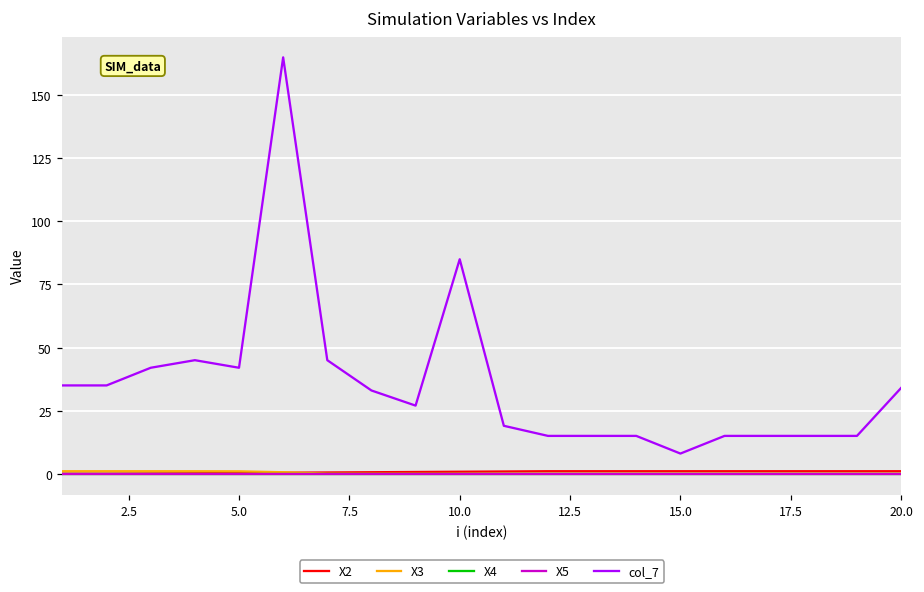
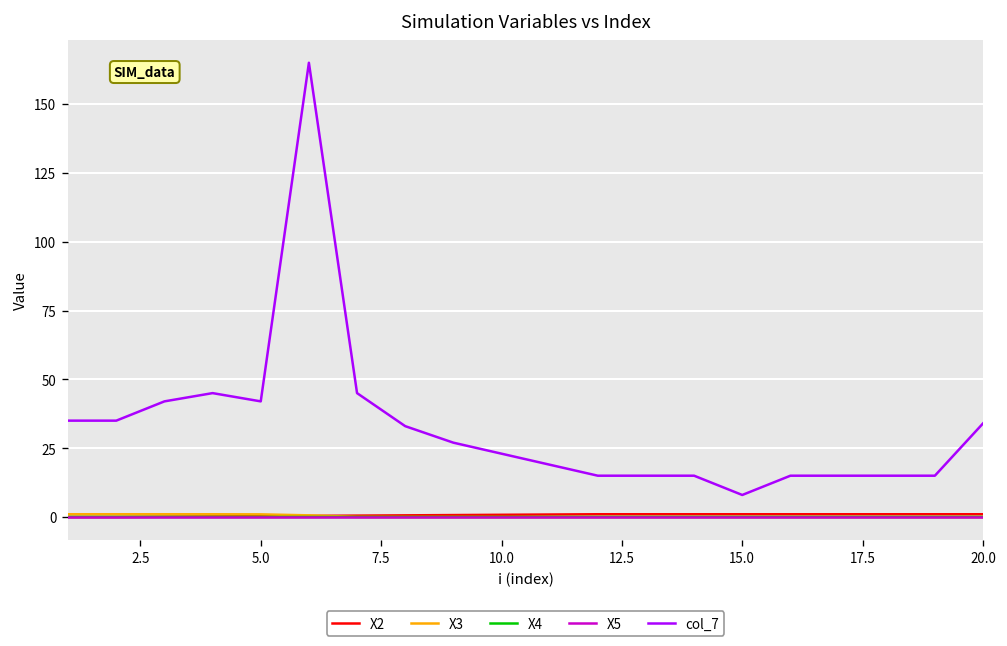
col_7, 10.0: 85 -> 23
